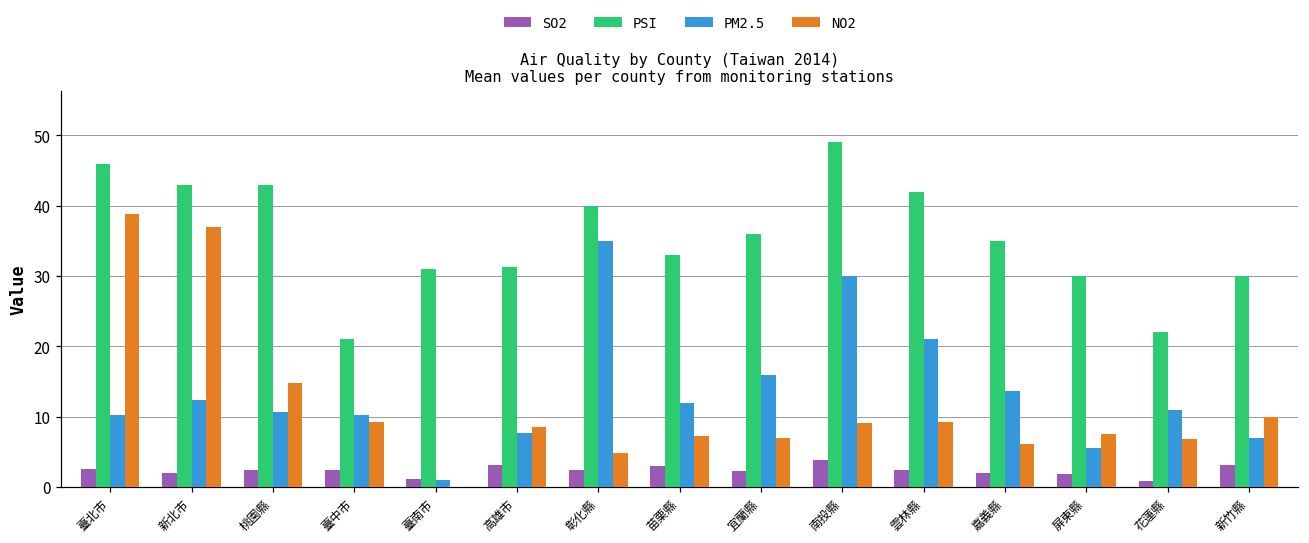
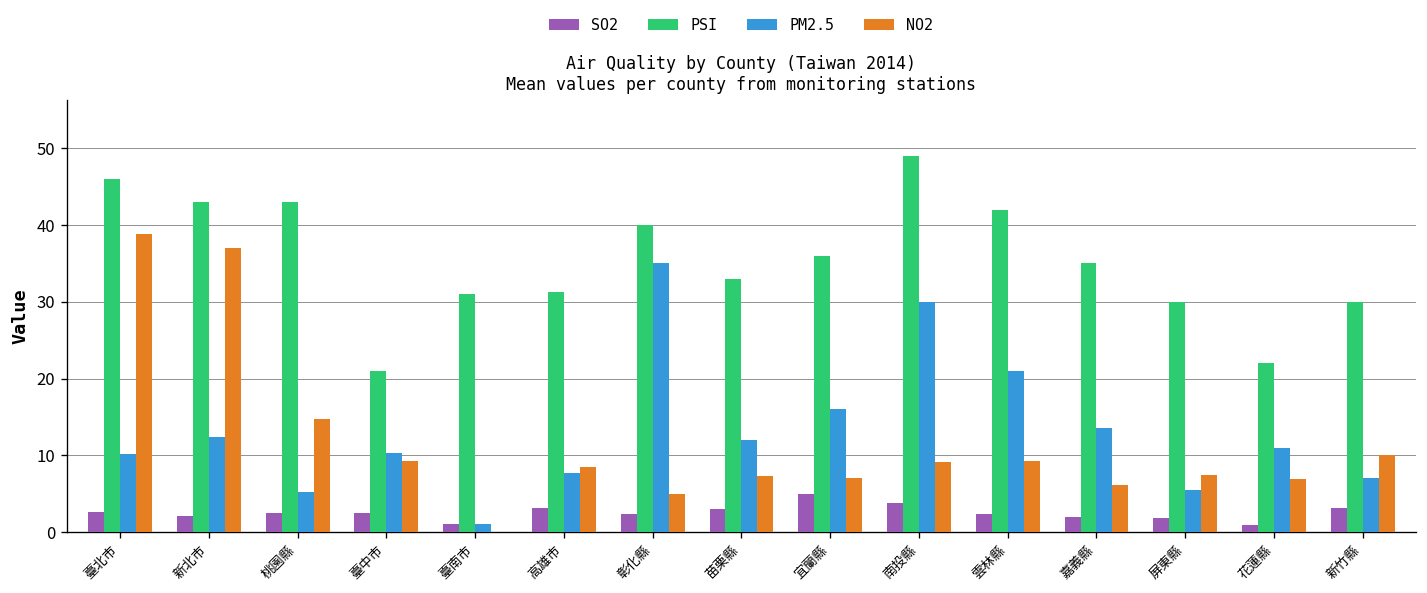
PM2.5, 桃園縣: 11 -> 5
SO2, 宜蘭縣: 2 -> 5
